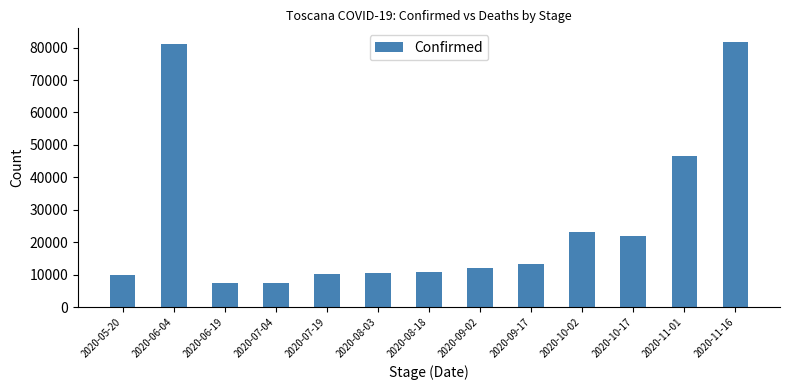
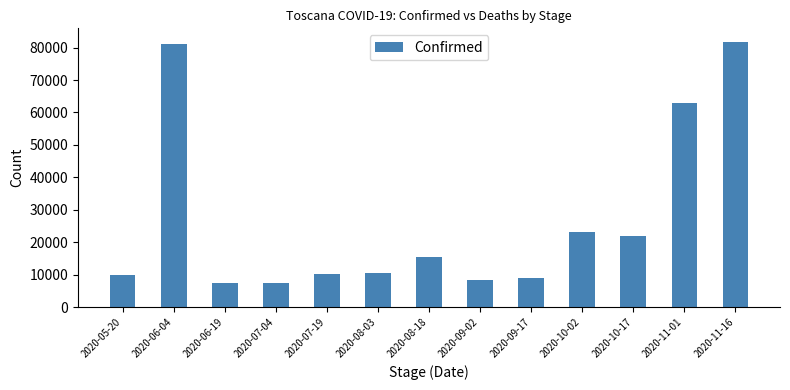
2020-08-18: 11000 -> 16000
2020-09-02: 12000 -> 8000
2020-09-17: 13000 -> 9000
2020-11-01: 47000 -> 63000
